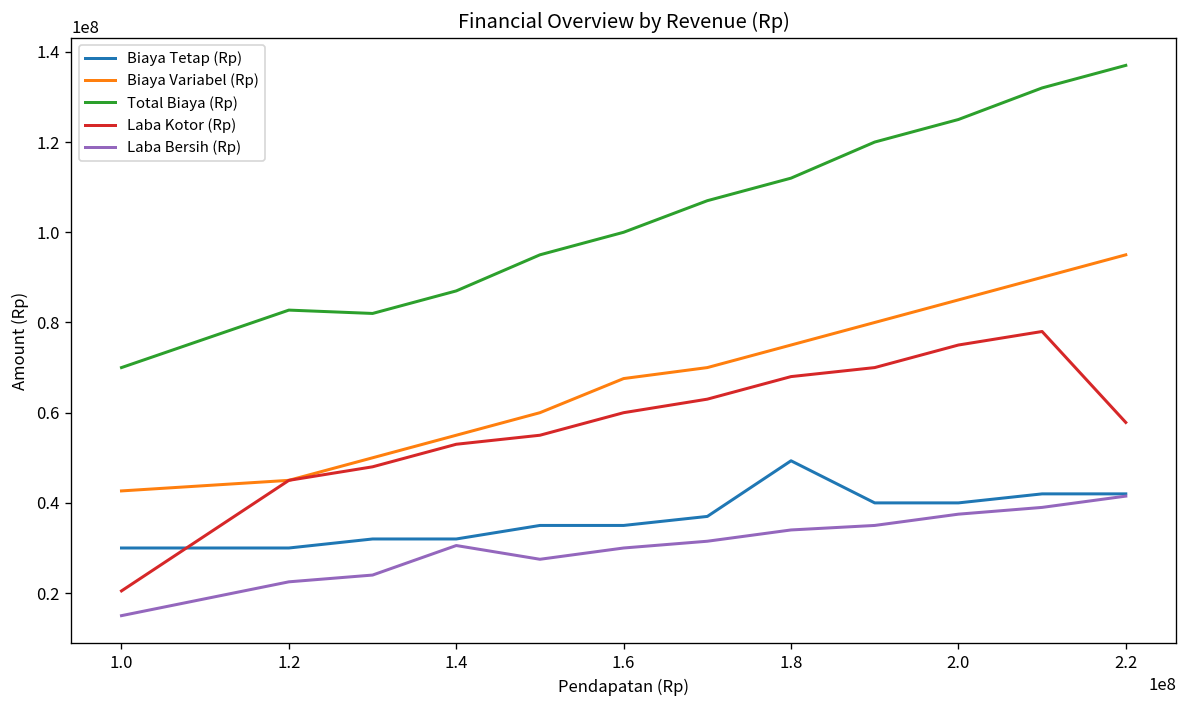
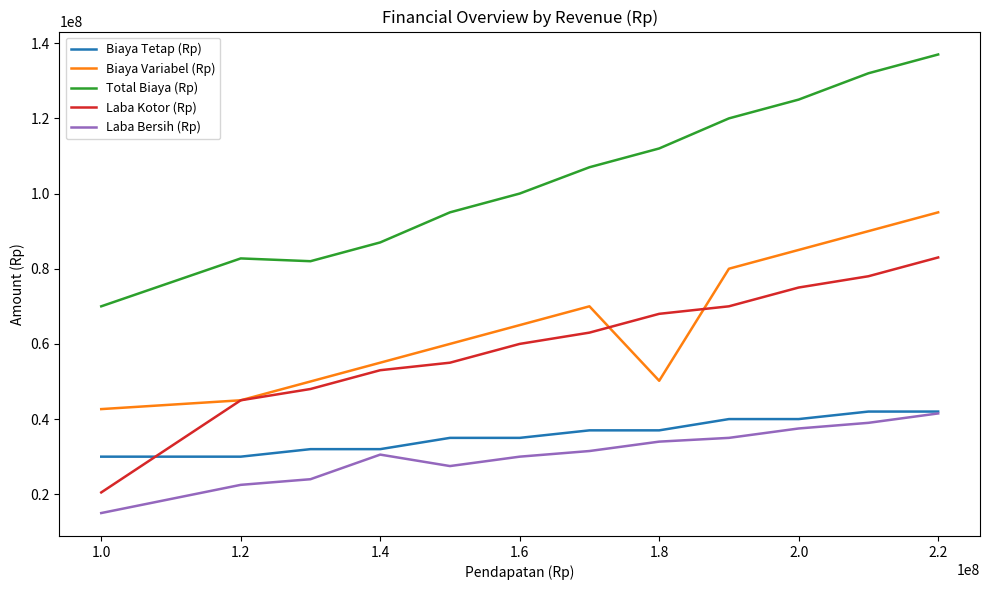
Biaya Variabel (Rp), 1.6: 68000000 -> 65000000
Biaya Tetap (Rp), 1.8: 49000000 -> 37000000
Biaya Variabel (Rp), 1.8: 75000000 -> 50000000
Laba Kotor (Rp), 2.2: 58000000 -> 83000000
